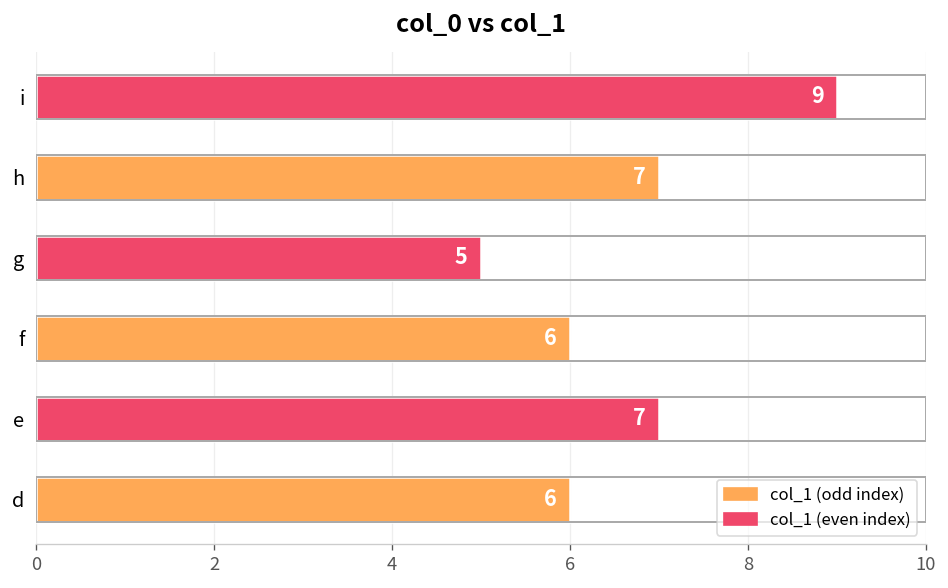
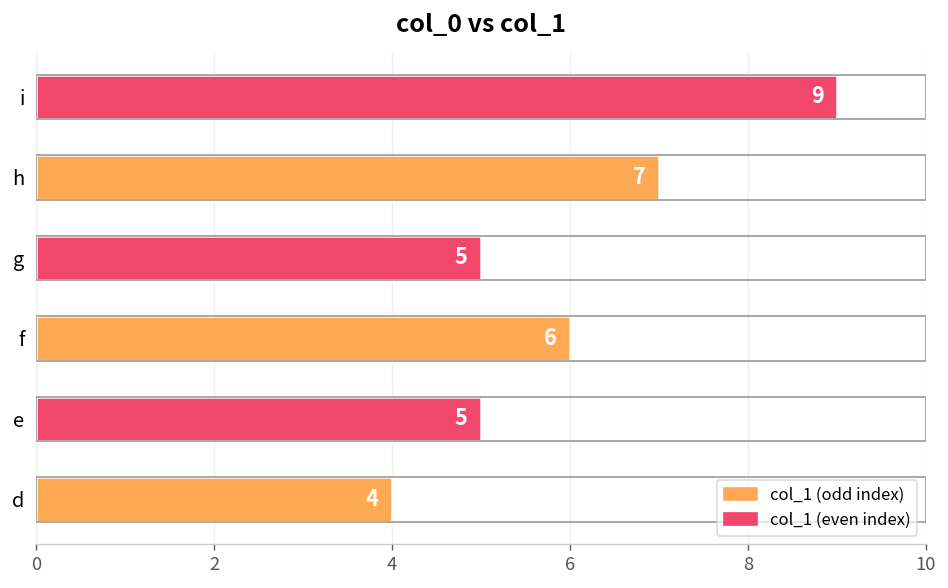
e: 7 -> 5
d: 6 -> 4
